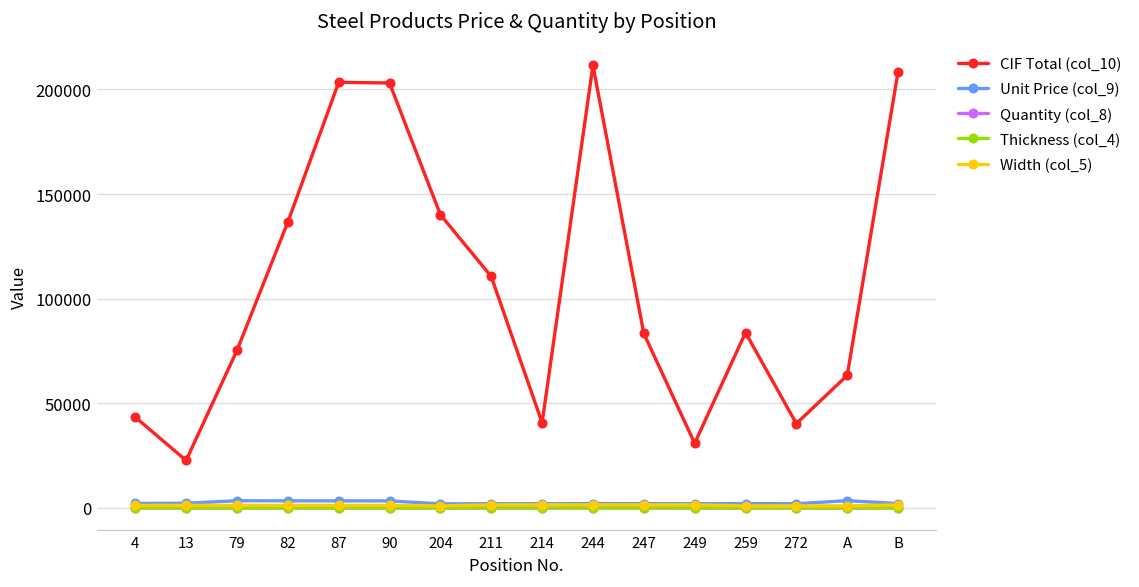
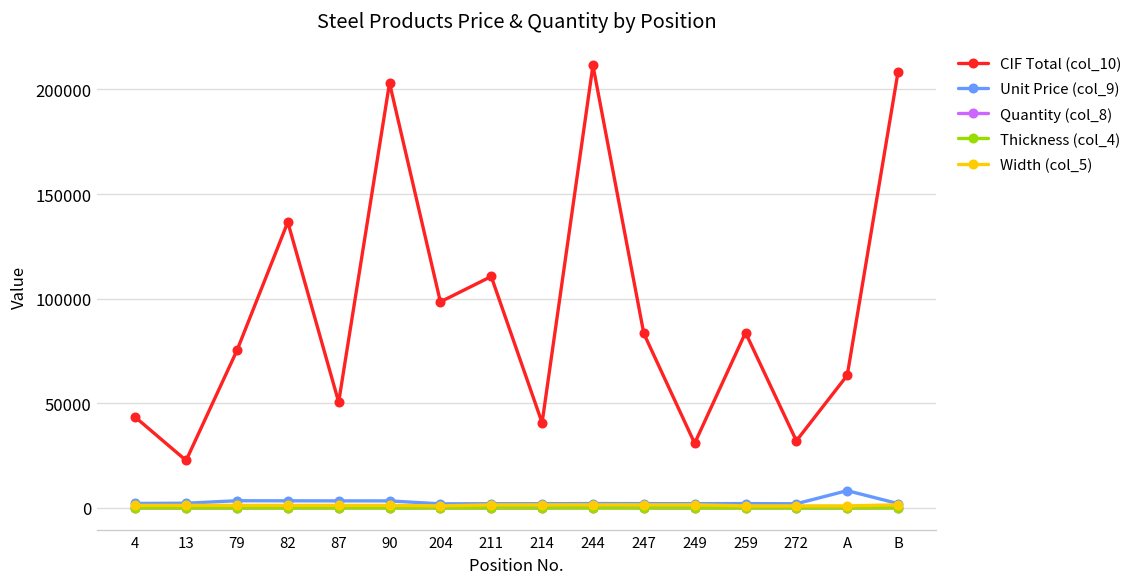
CIF Total (col_10), 87: 203000 -> 51000
CIF Total (col_10), 204: 140000 -> 99000
CIF Total (col_10), 272: 40000 -> 32000
Unit Price (col_9), A: 4000 -> 8000
